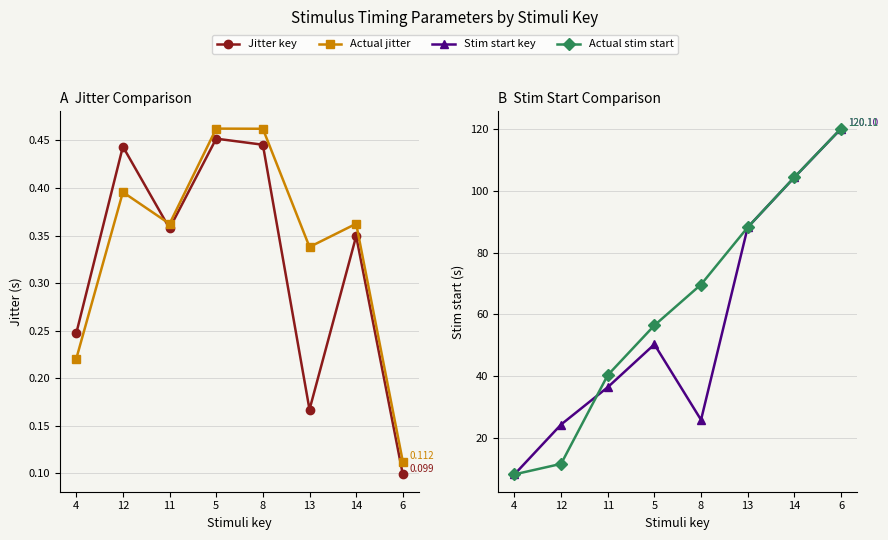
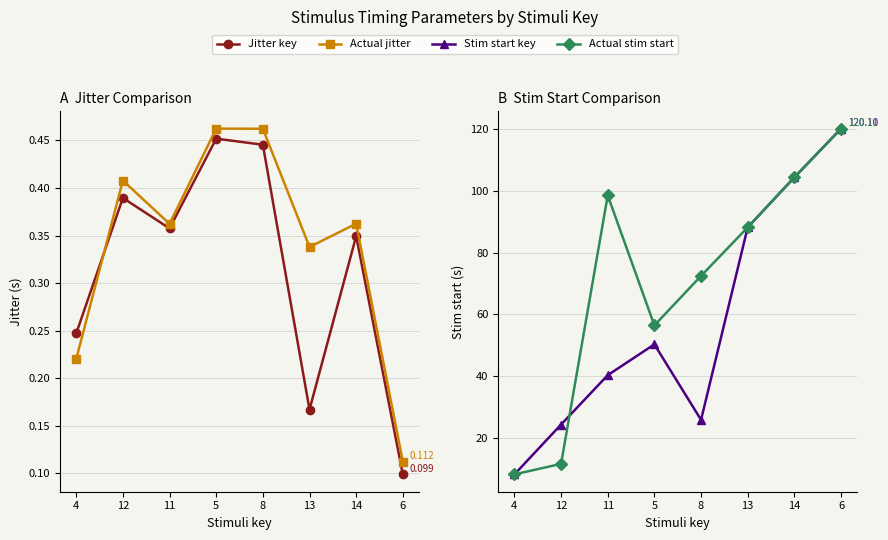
A Jitter Comparison, Jitter key, 12: 0.44 -> 0.39
A Jitter Comparison, Actual jitter, 12: 0.40 -> 0.41
B Stim Start Comparison, Stim start key, 11: 36 -> 40
B Stim Start Comparison, Actual stim start, 11: 40 -> 99
B Stim Start Comparison, Actual stim start, 8: 70 -> 72
